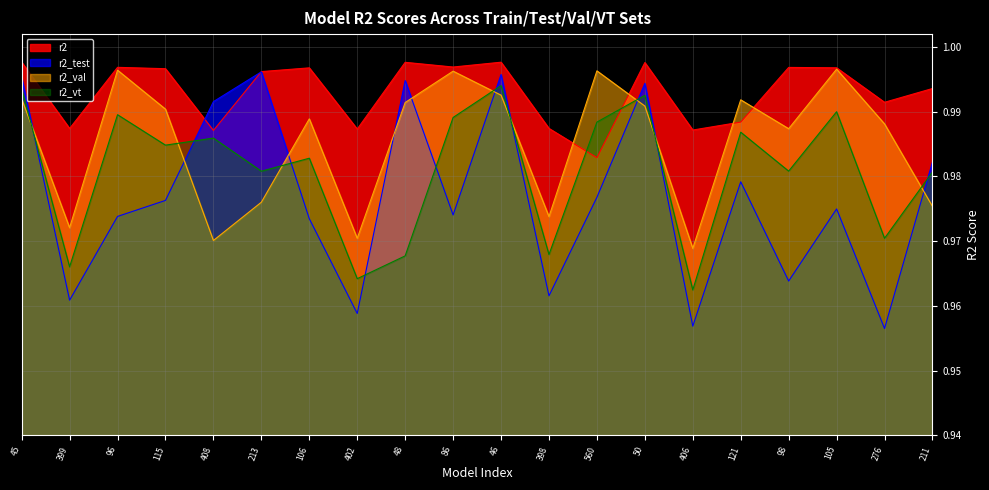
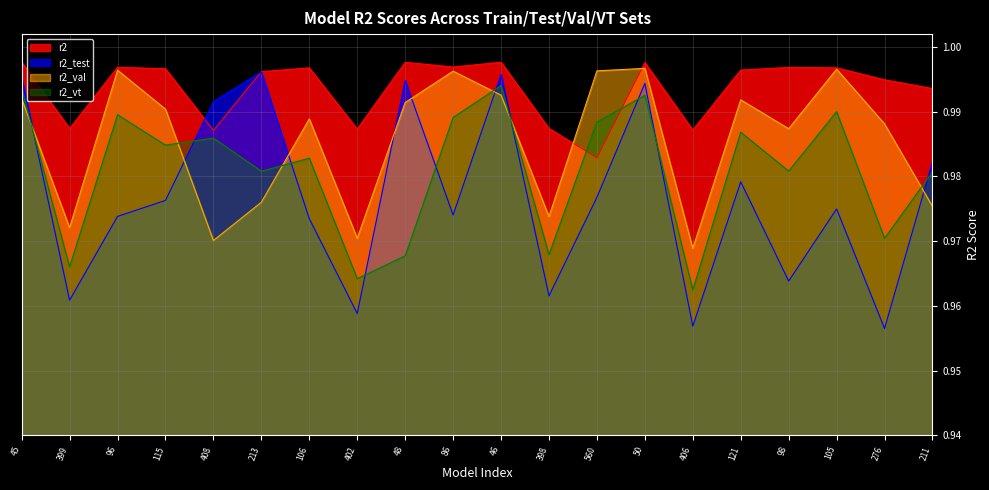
r2_val, 50: 0.991 -> 0.997
r2, 121: 0.988 -> 0.996
r2, 276: 0.991 -> 0.995
